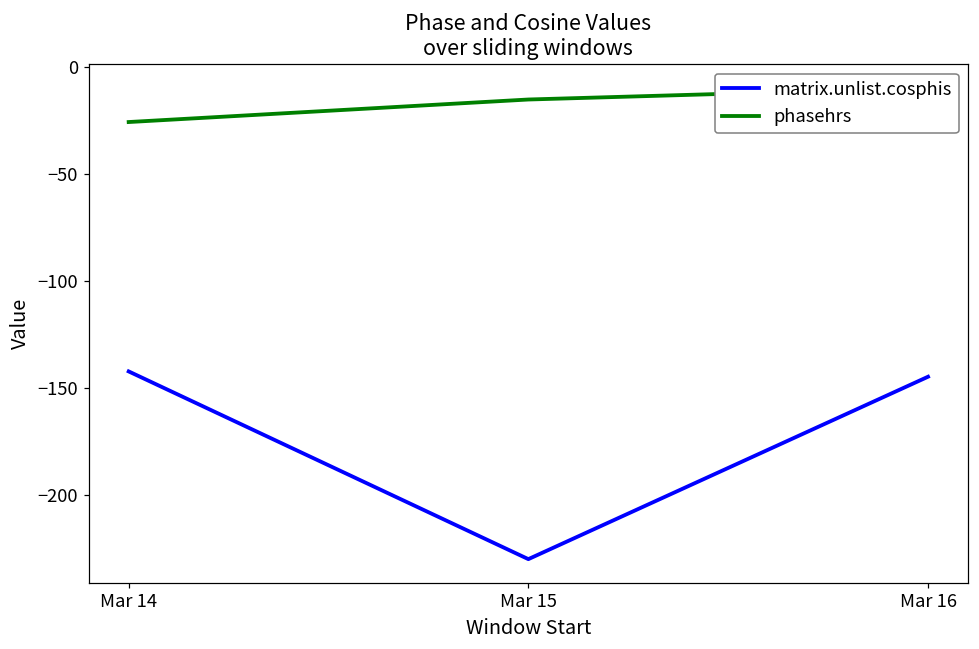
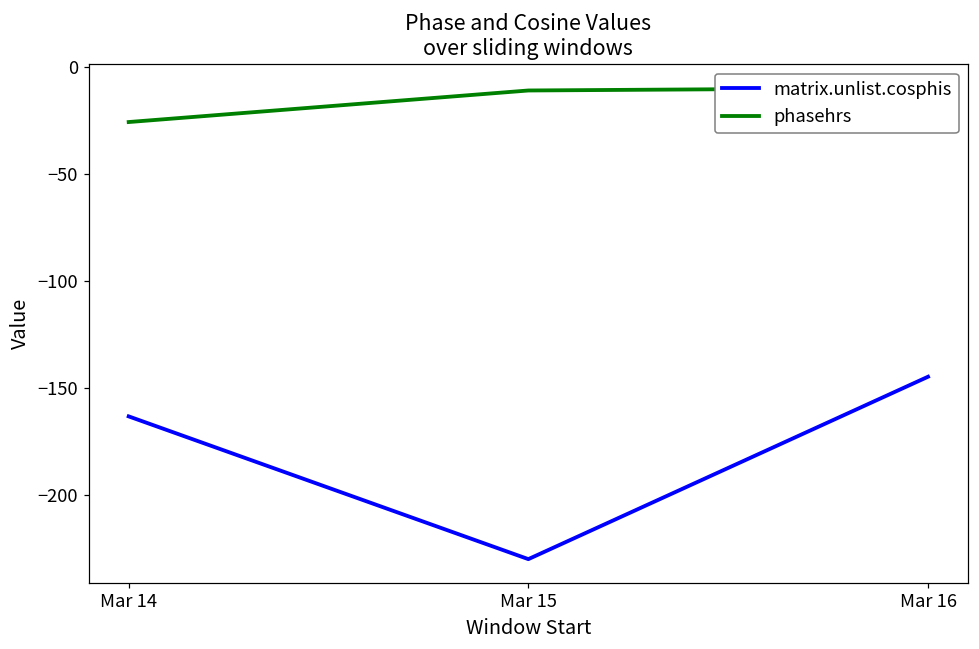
matrix.unlist.cosphis, Mar 14: -142 -> -163
phasehrs, Mar 15: -15 -> -11
